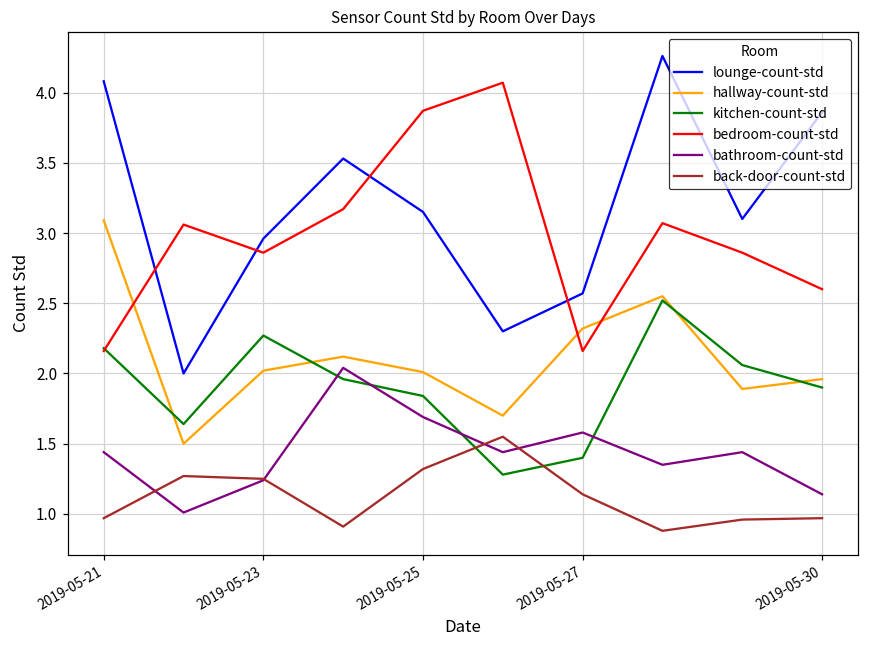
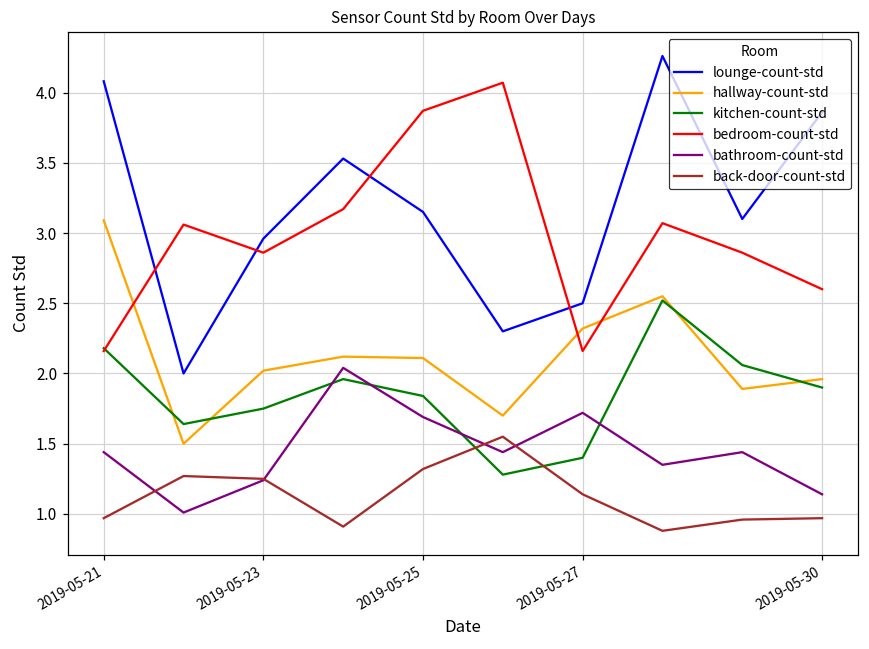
kitchen-count-std, 2019-05-23: 2.27 -> 1.75
hallway-count-std, 2019-05-25: 2.01 -> 2.11
lounge-count-std, 2019-05-27: 2.57 -> 2.50
bathroom-count-std, 2019-05-27: 1.58 -> 1.72
